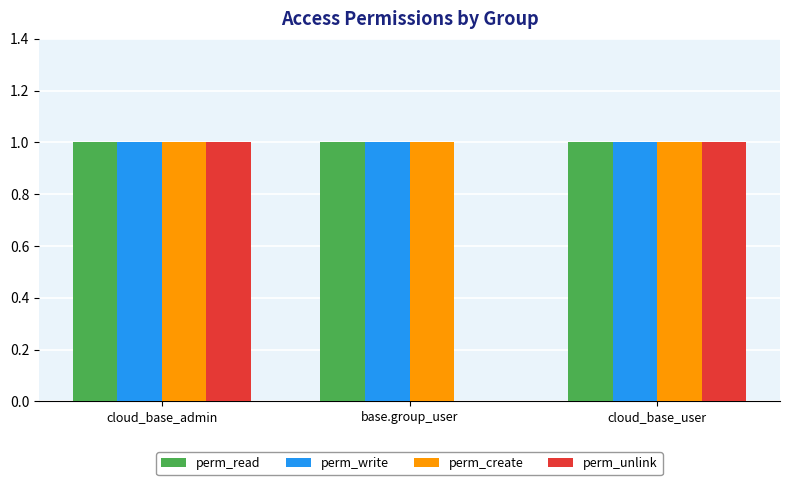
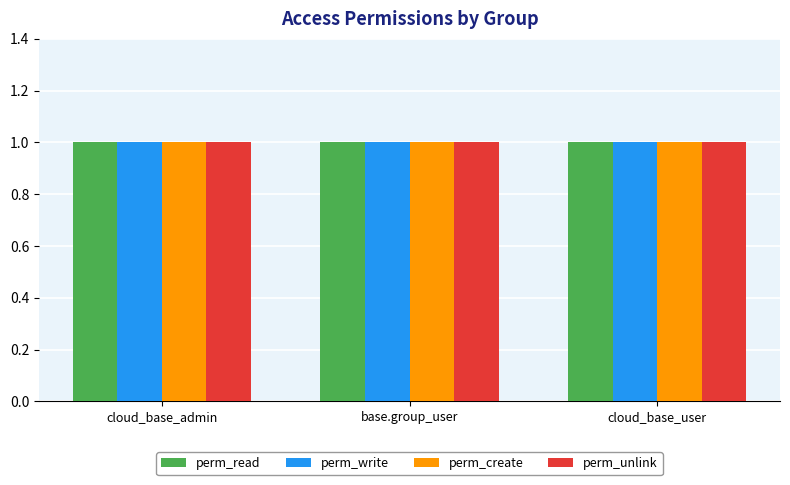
perm_unlink, base.group_user: 0 -> 1
